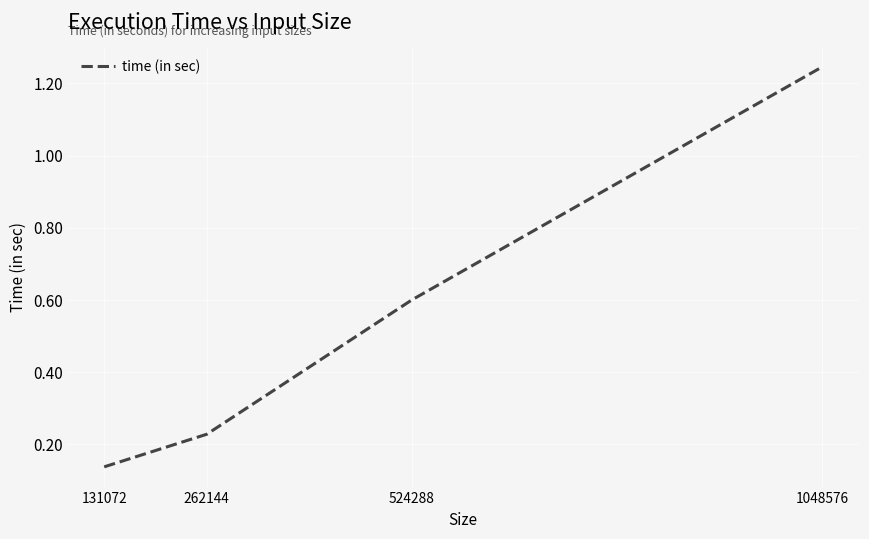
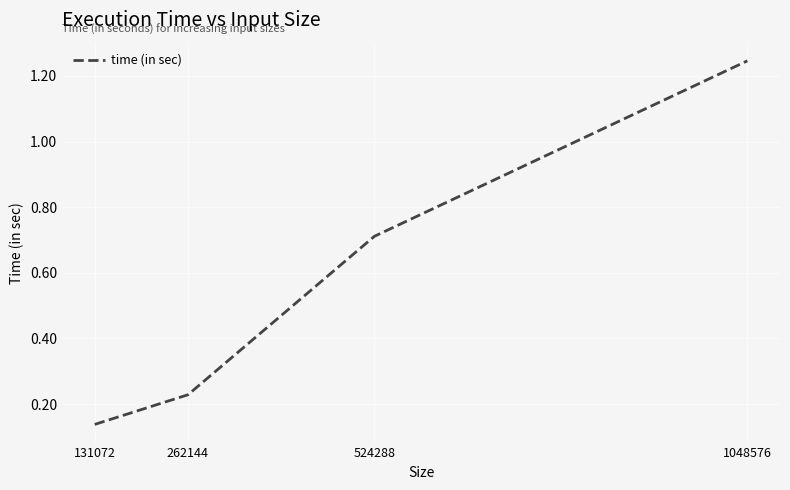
524288: 0.60 -> 0.71
